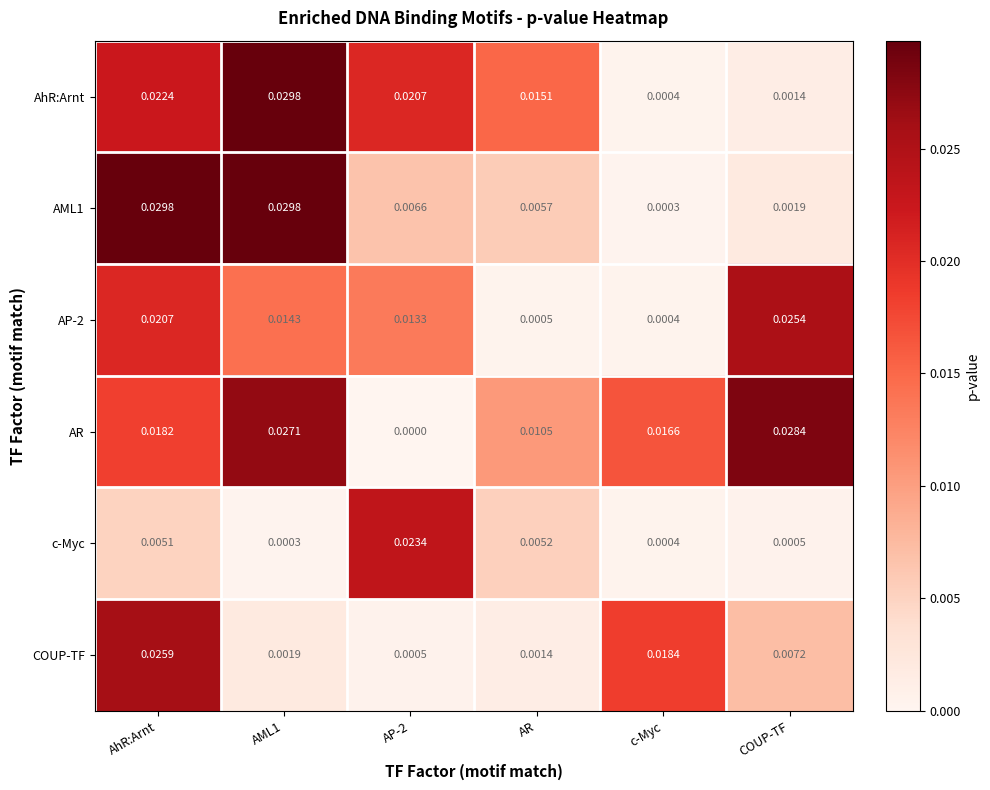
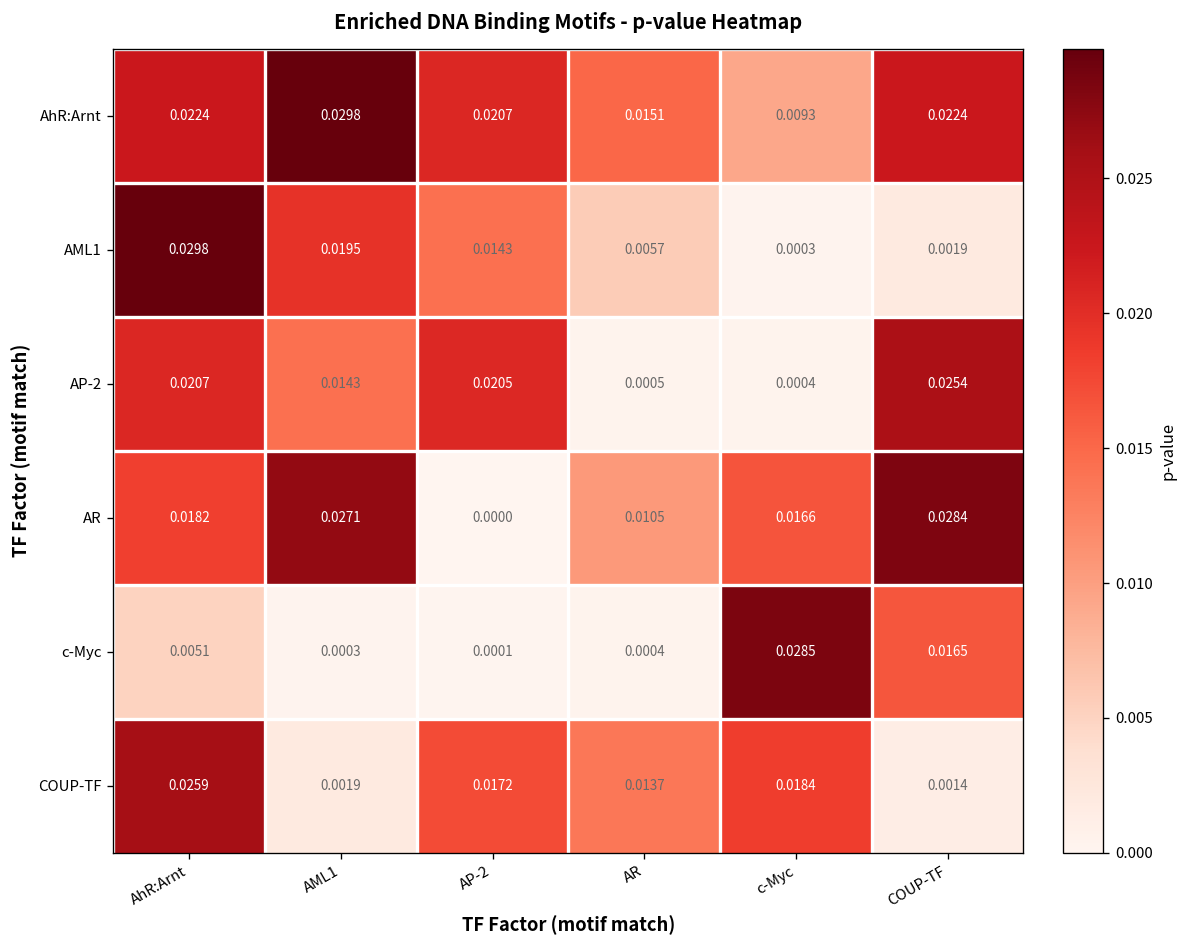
AhR:Arnt, c-Myc: 0.0004 -> 0.0093
AhR:Arnt, COUP-TF: 0.0014 -> 0.0224
AML1, AML1: 0.0298 -> 0.0195
AML1, AP-2: 0.0066 -> 0.0143
AP-2, AP-2: 0.0133 -> 0.0205
c-Myc, AP-2: 0.0234 -> 0.0001
c-Myc, AR: 0.0052 -> 0.0004
c-Myc, c-Myc: 0.0004 -> 0.0285
c-Myc, COUP-TF: 0.0005 -> 0.0165
COUP-TF, AP-2: 0.0005 -> 0.0172
COUP-TF, AR: 0.0014 -> 0.0137
COUP-TF, COUP-TF: 0.0072 -> 0.0014
